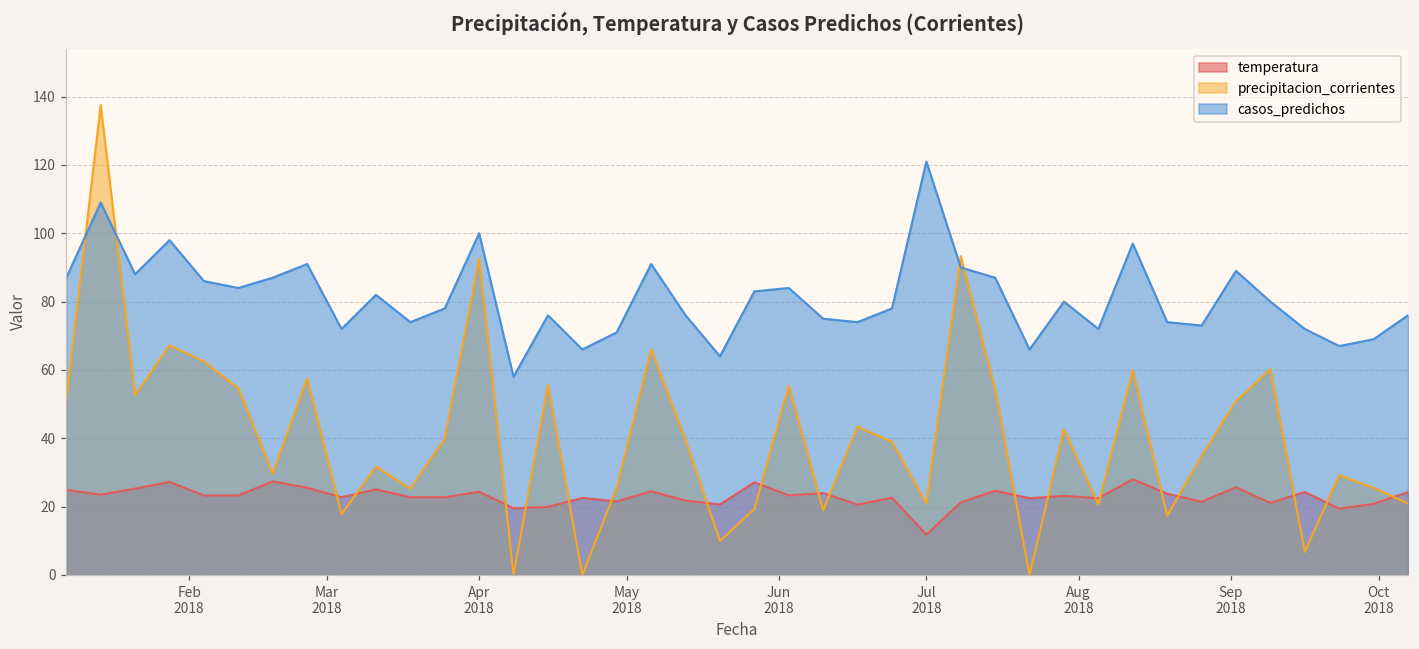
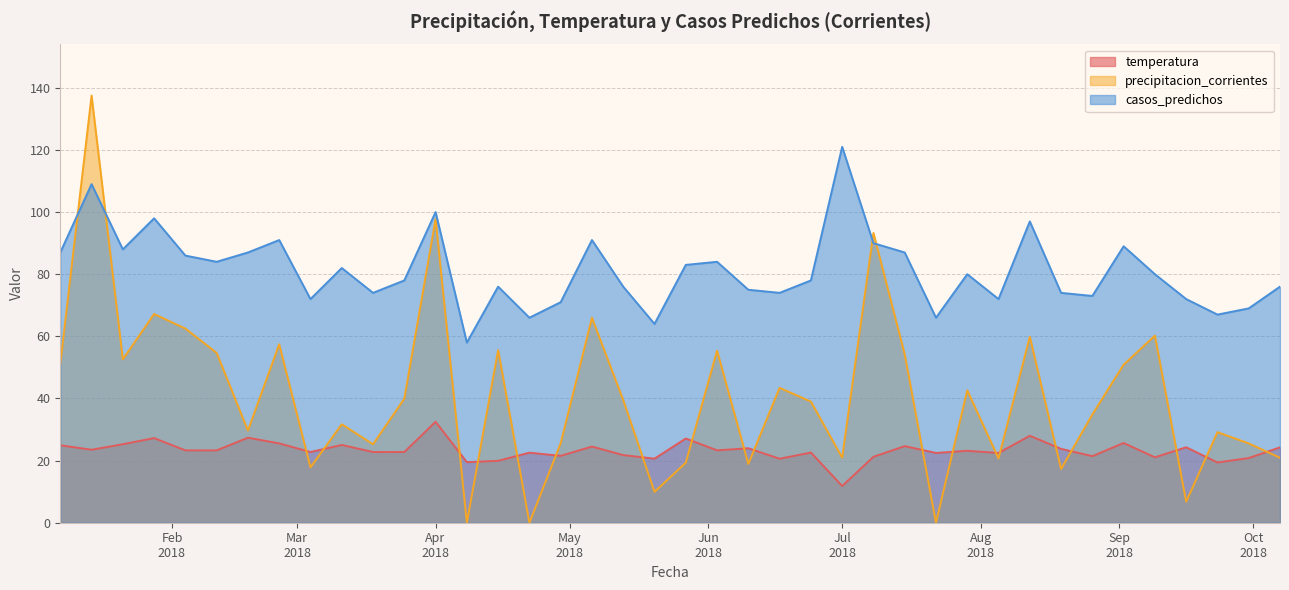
temperatura, Apr 2018: 24 -> 33
precipitacion_corrientes, Apr 2018: 93 -> 98
